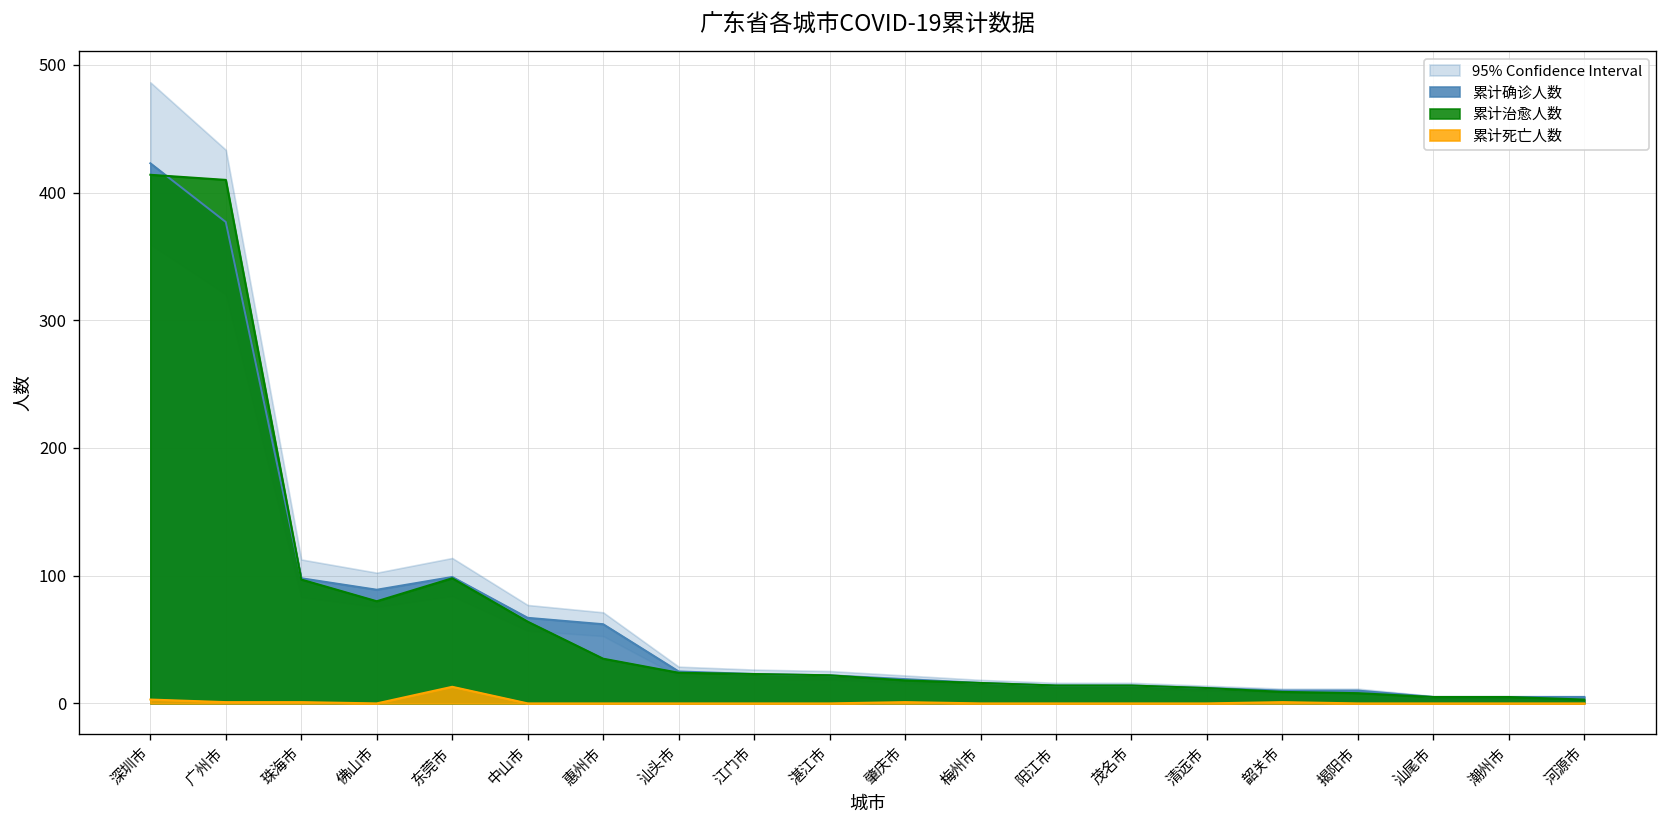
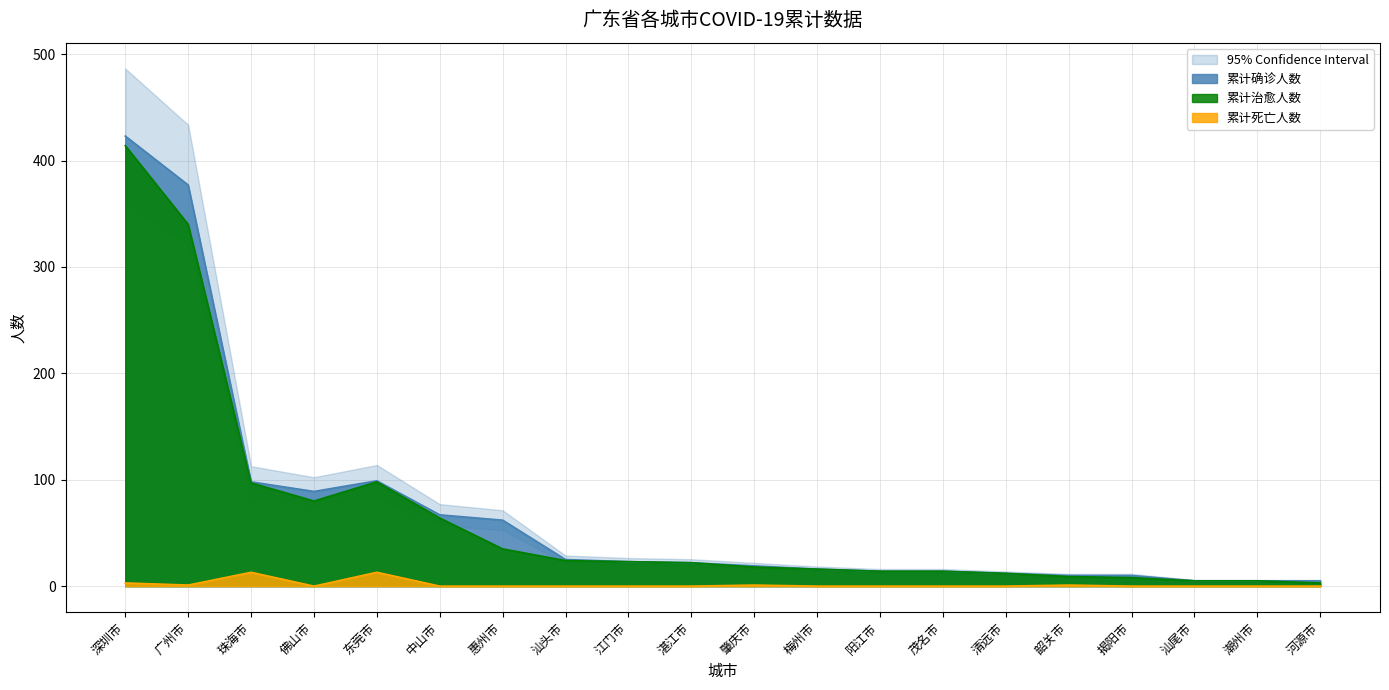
累计治愈人数, 广州市: 410 -> 340
累计死亡人数, 珠海市: 1 -> 13
